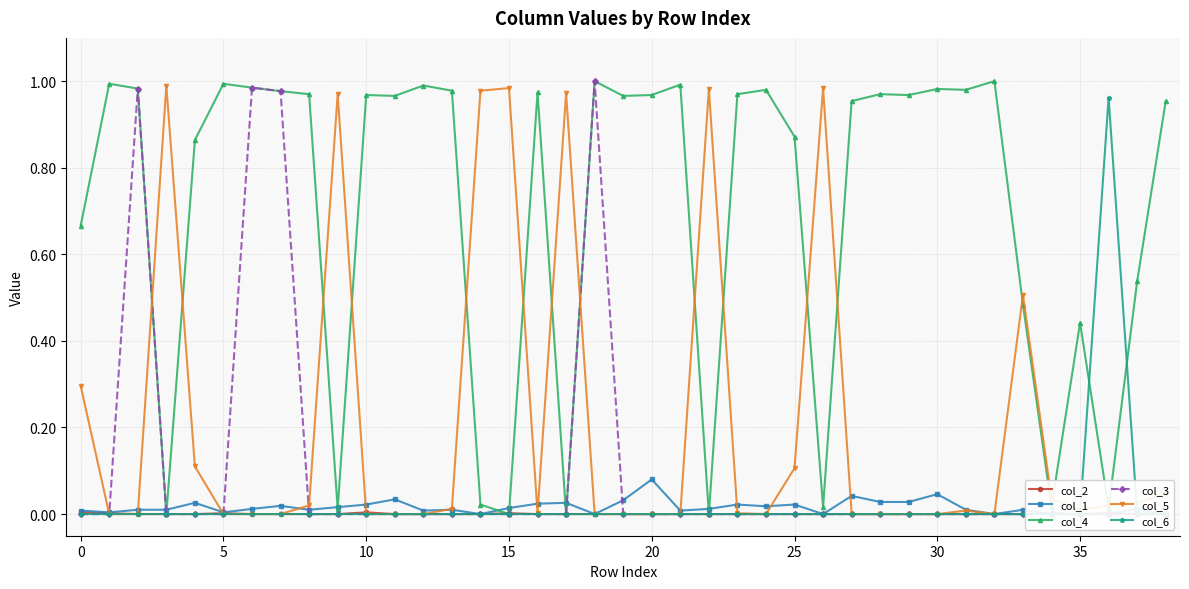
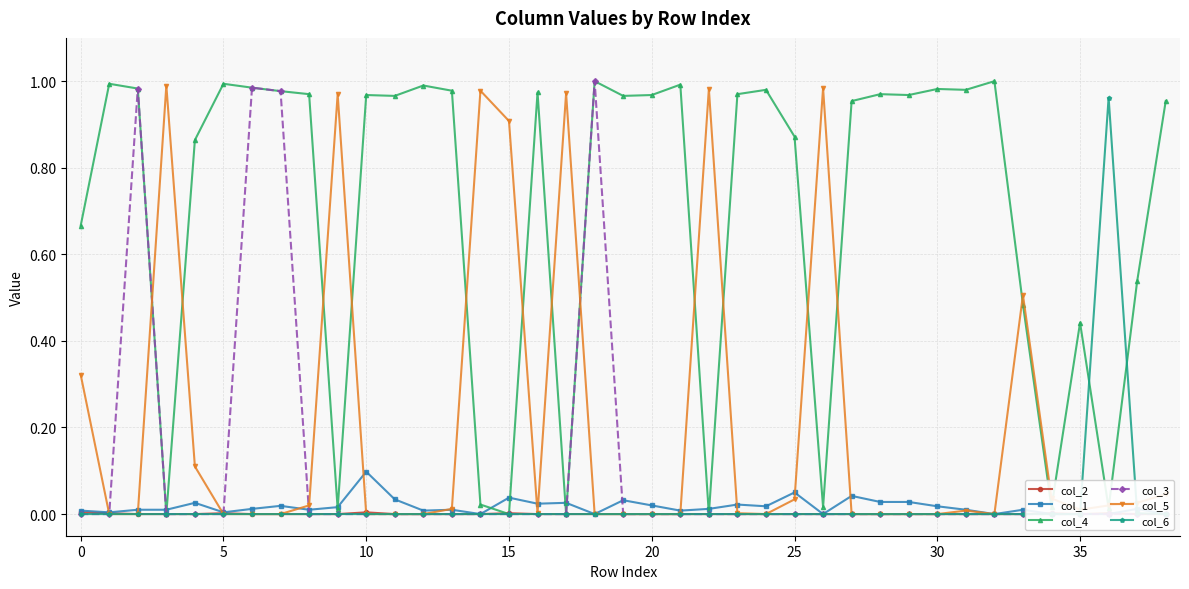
col_5, 0: 0.30 -> 0.32
col_1, 10: 0.02 -> 0.10
col_1, 15: 0.01 -> 0.04
col_5, 15: 0.98 -> 0.91
col_1, 20: 0.08 -> 0.02
col_1, 25: 0.02 -> 0.05
col_5, 25: 0.11 -> 0.03
col_1, 30: 0.05 -> 0.02
